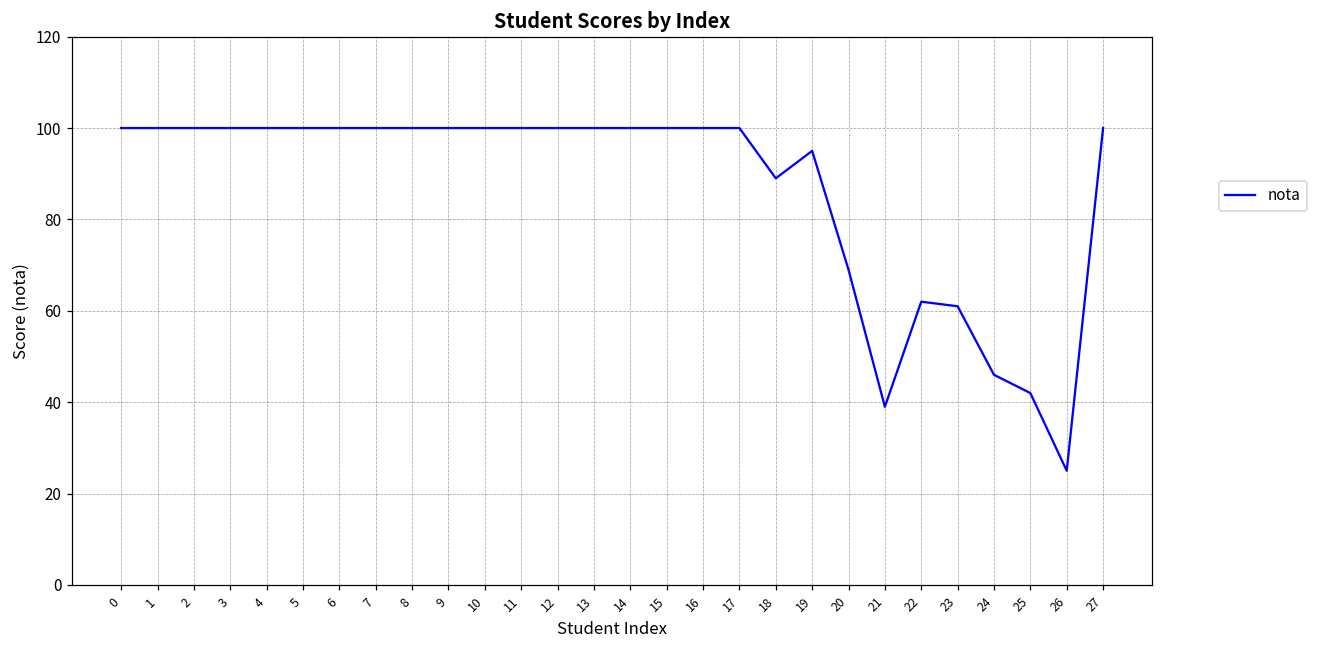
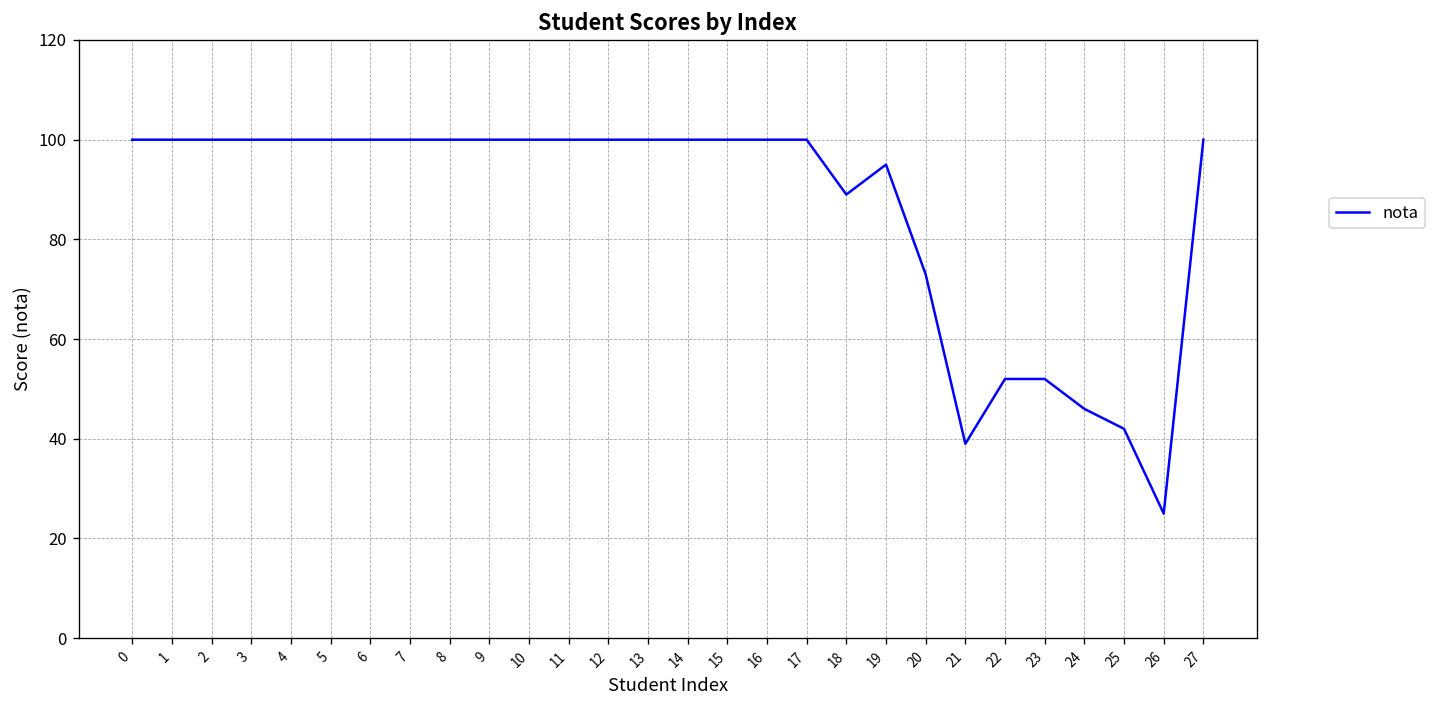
20: 69 -> 73
22: 62 -> 52
23: 61 -> 52
